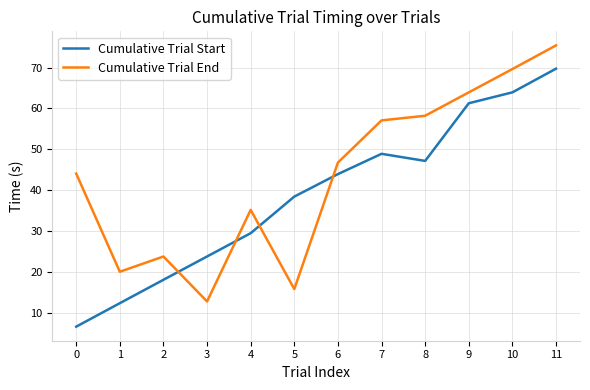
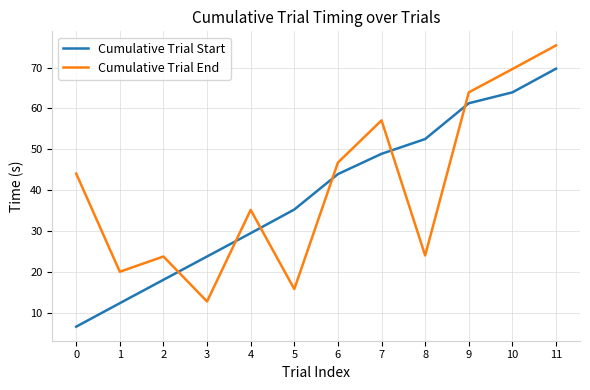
Cumulative Trial Start, 5: 38 -> 35
Cumulative Trial Start, 8: 47 -> 53
Cumulative Trial End, 8: 58 -> 24
